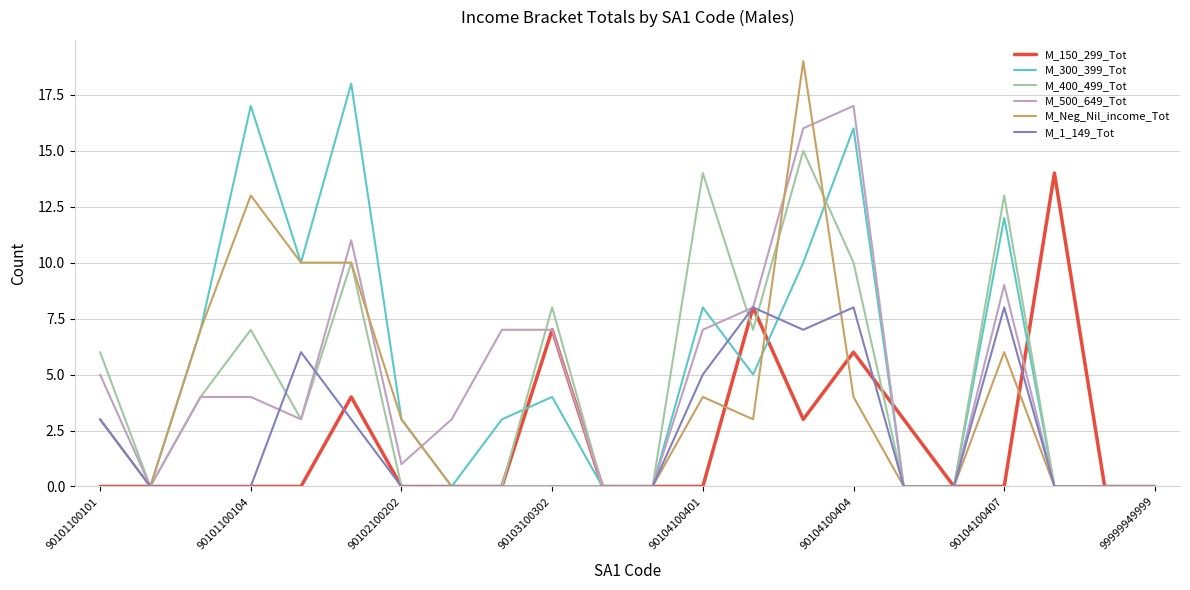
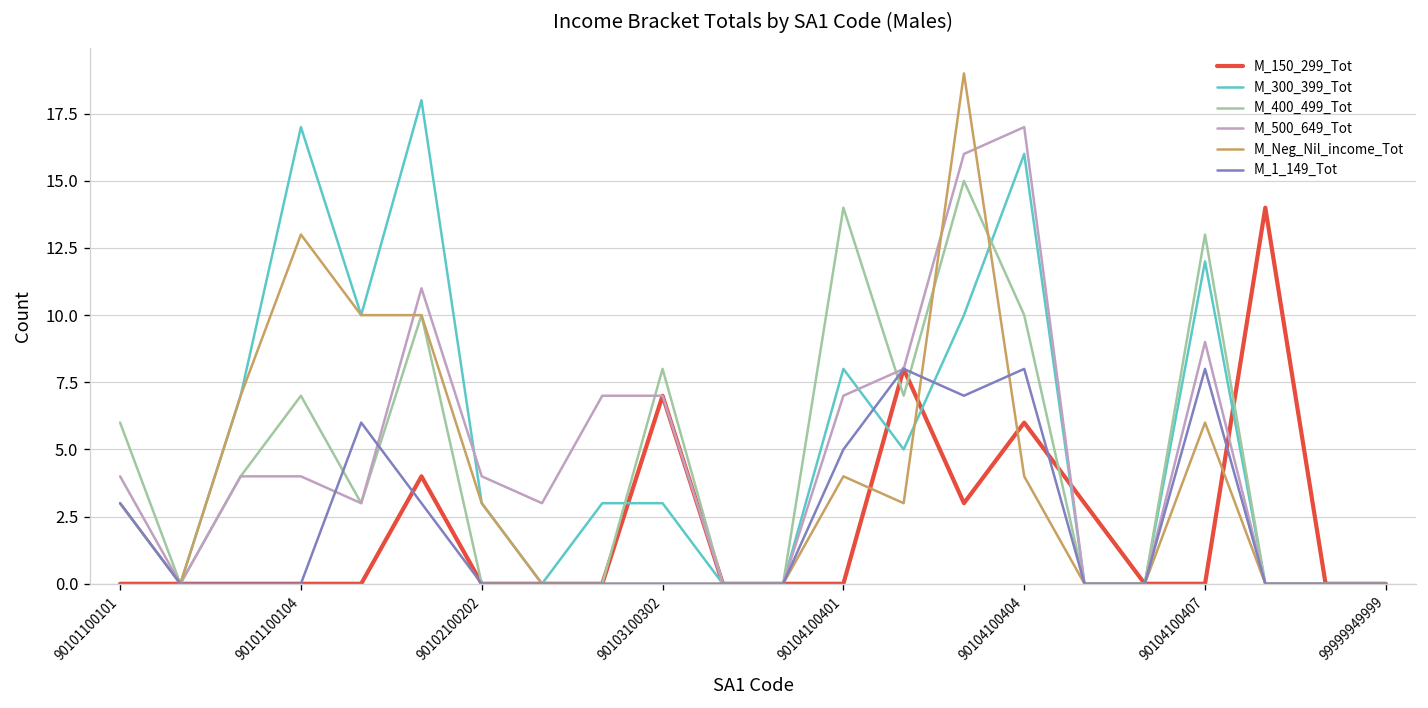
M_500_649_Tot, 90101100101: 5 -> 4
M_500_649_Tot, 90102100202: 1 -> 4
M_300_399_Tot, 90103100302: 4 -> 3
